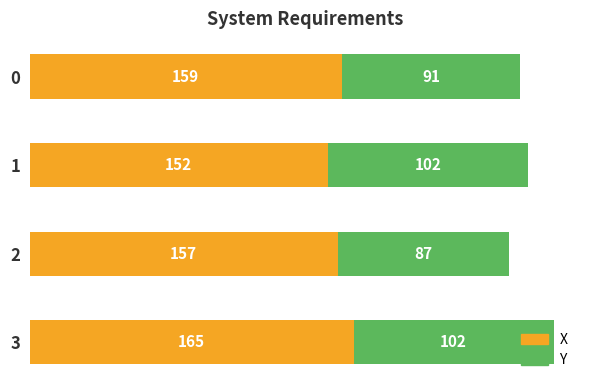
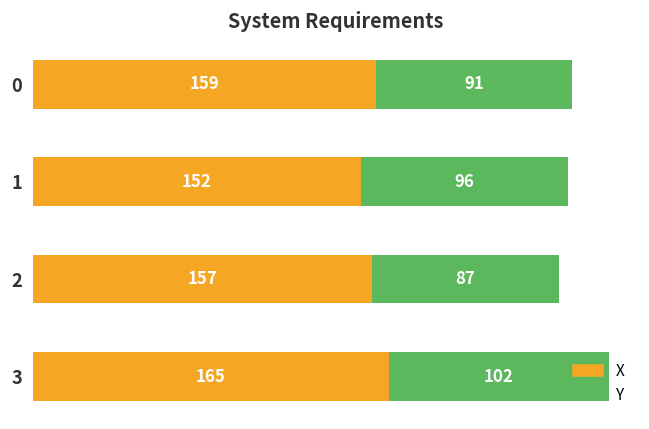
Y, 1: 102 -> 96
